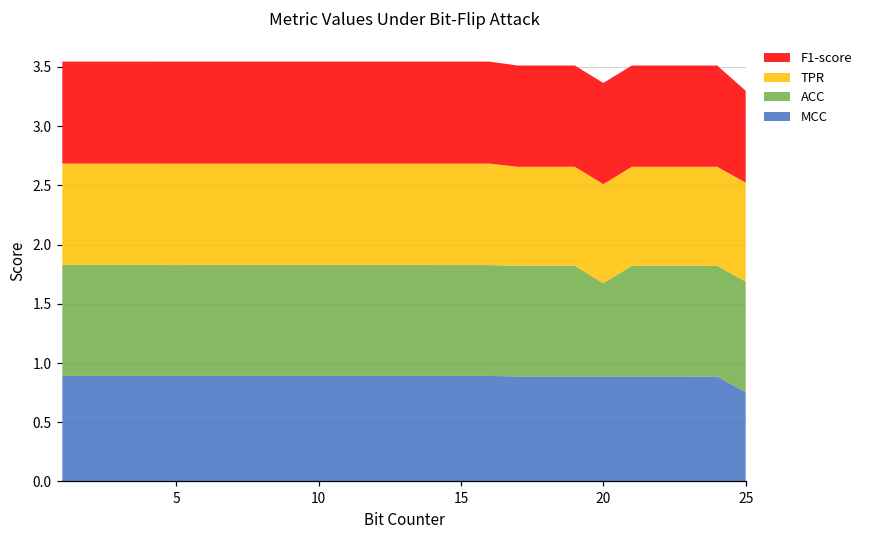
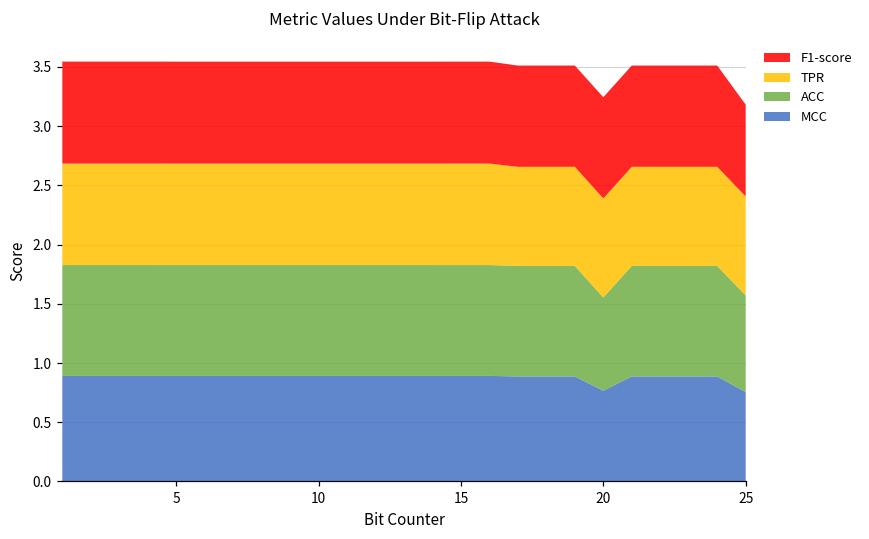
MCC, 20: 0.89 -> 0.77
ACC, 25: 0.93 -> 0.82
